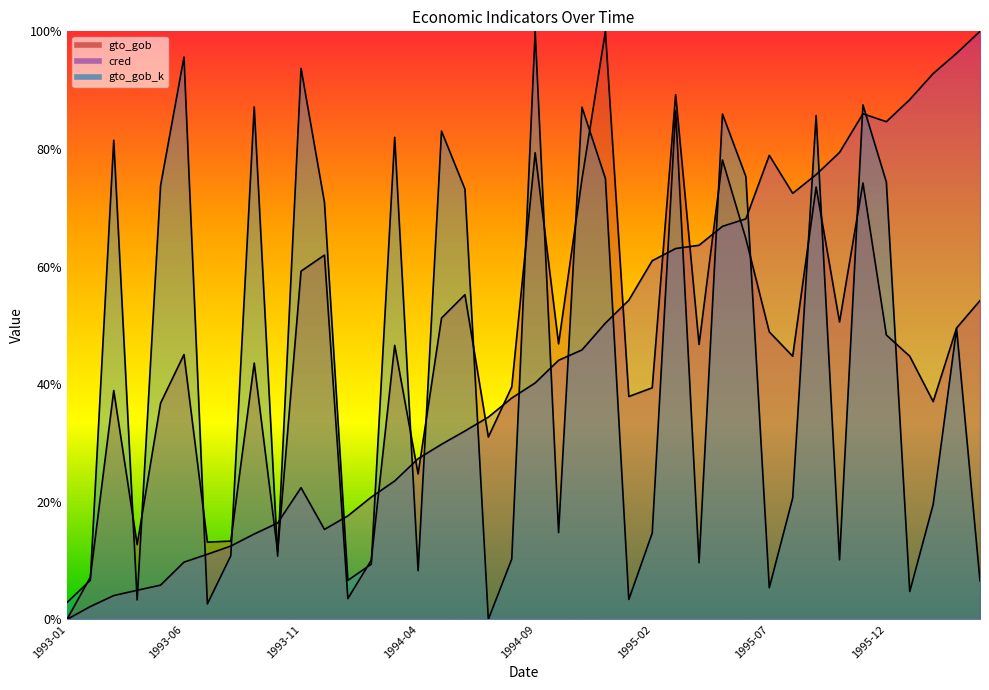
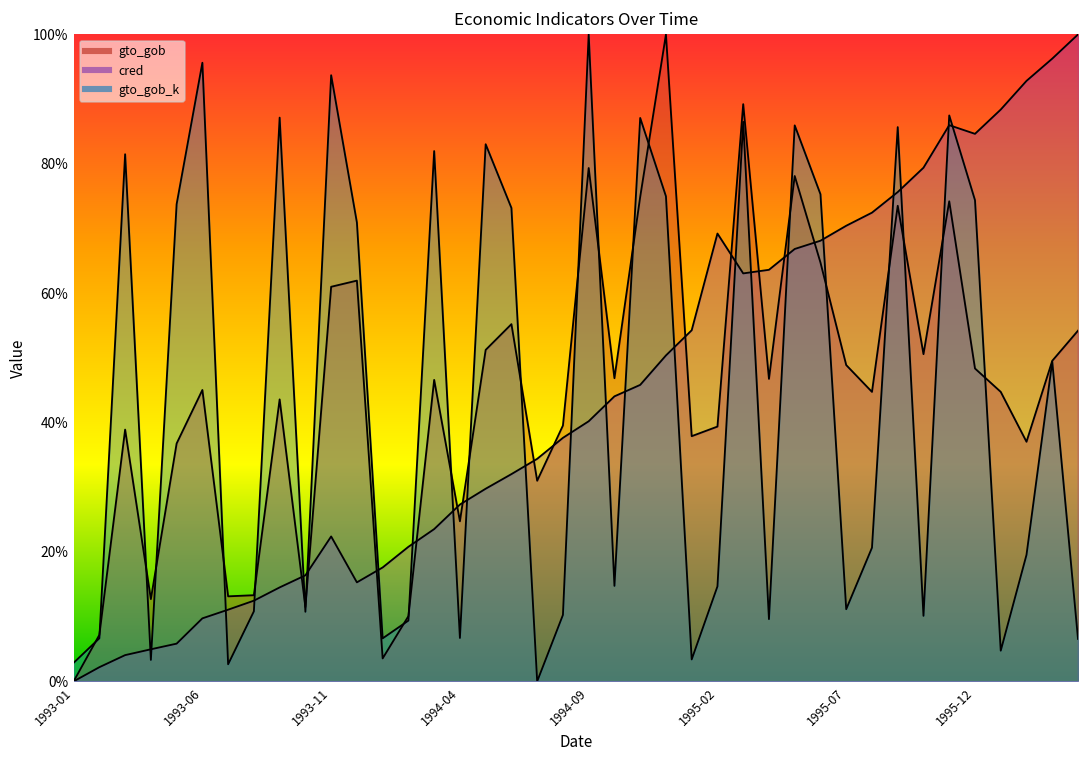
gto_gob, 1993-11: 59% -> 61%
gto_gob_k, 1994-04: 8% -> 7%
cred, 1995-02: 61% -> 69%
cred, 1995-07: 79% -> 70%
gto_gob_k, 1995-07: 5% -> 11%
